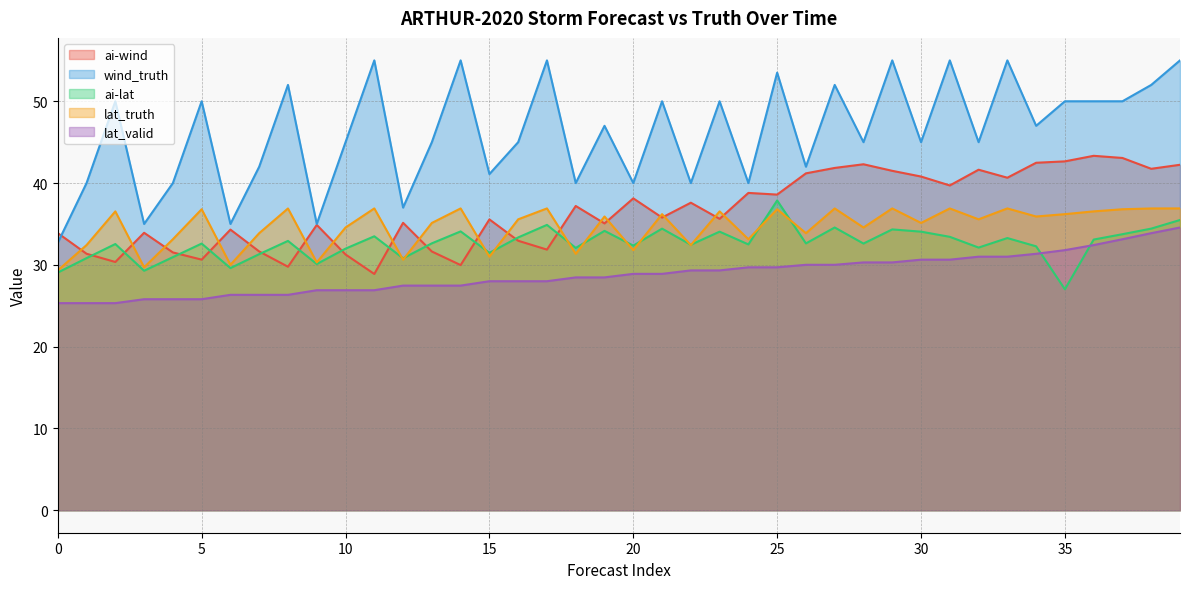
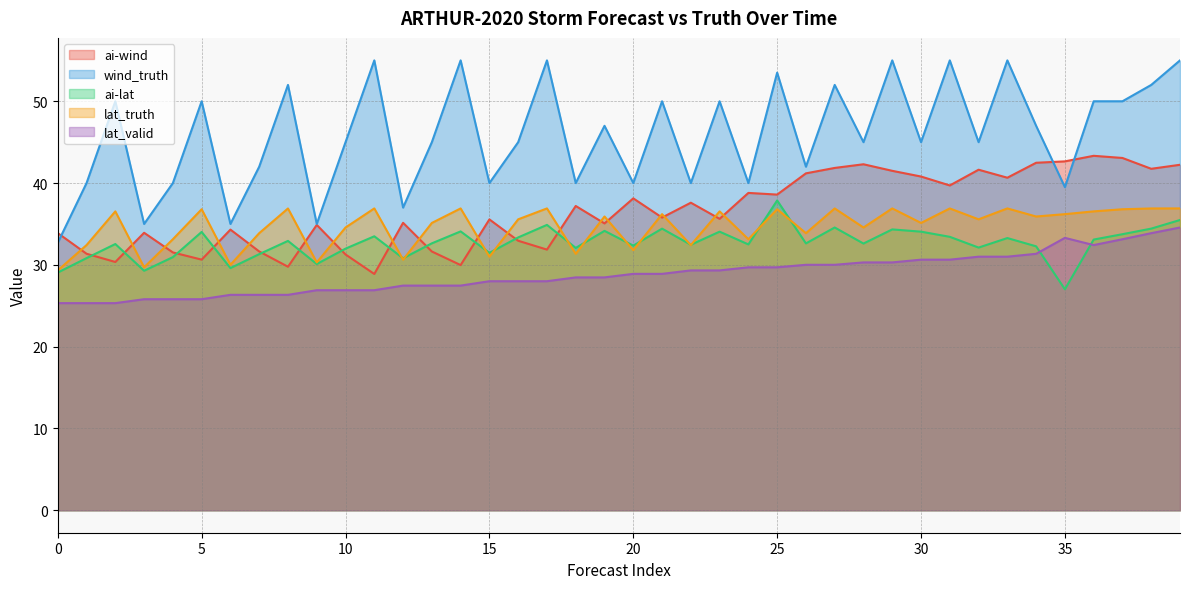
ai-lat, 5: 33 -> 34
wind_truth, 15: 41 -> 40
wind_truth, 35: 50 -> 40
lat_valid, 35: 32 -> 33
